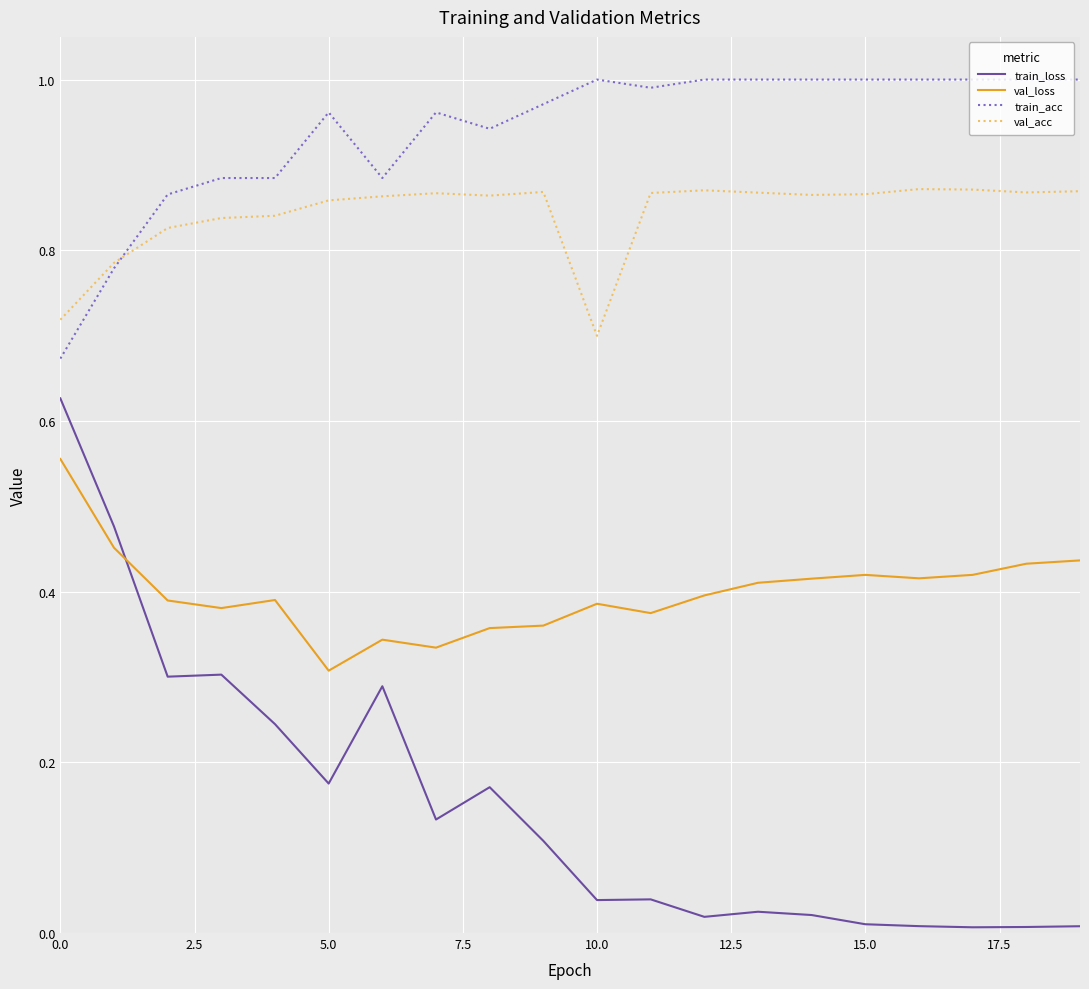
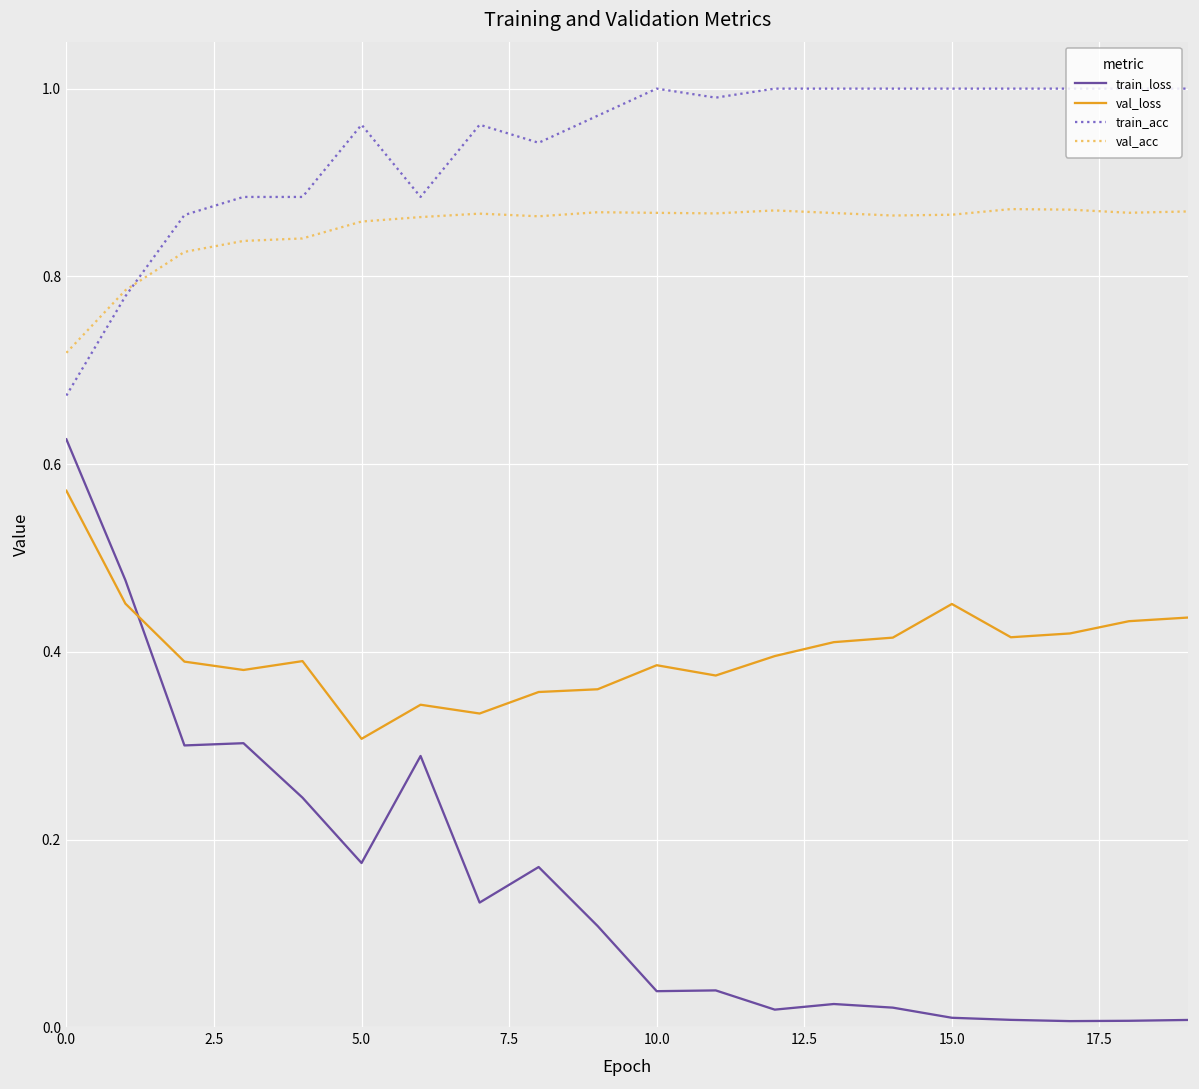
val_loss, 0.0: 0.56 -> 0.57
val_acc, 10.0: 0.70 -> 0.87
val_loss, 15.0: 0.42 -> 0.45
